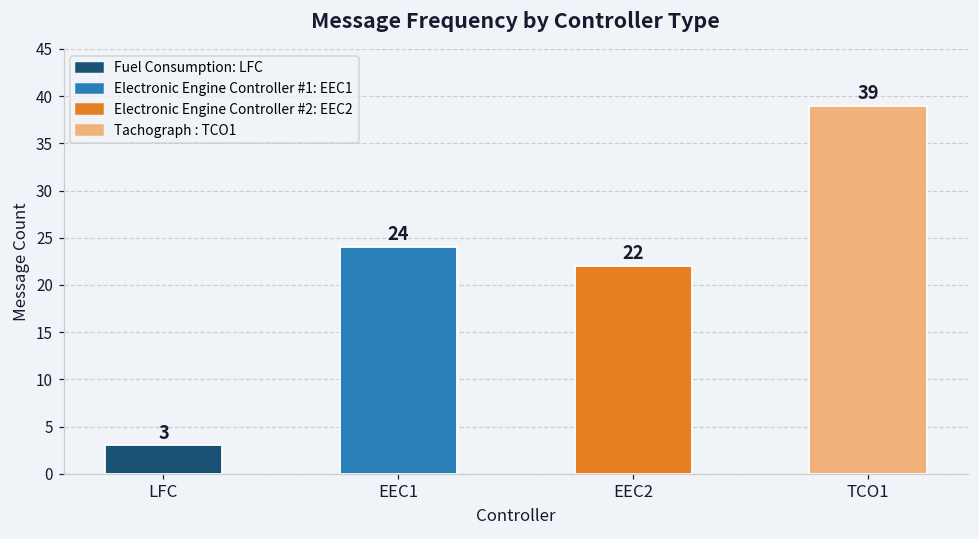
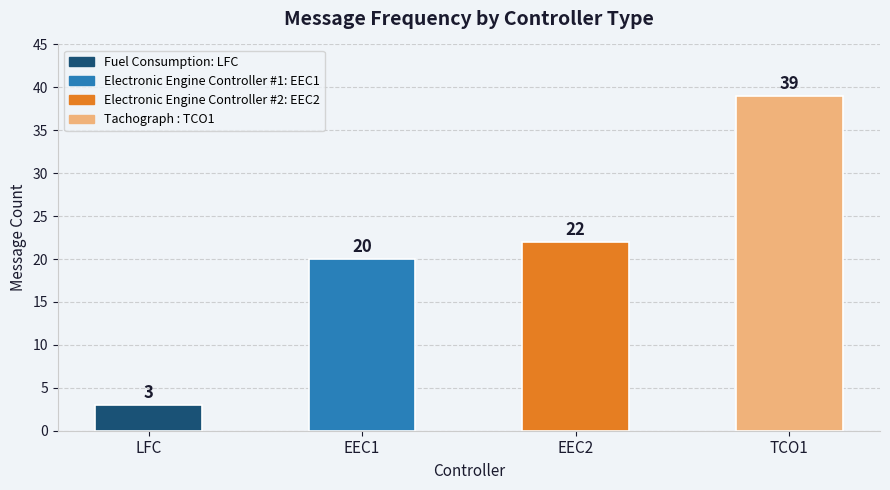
EEC1: 24 -> 20
